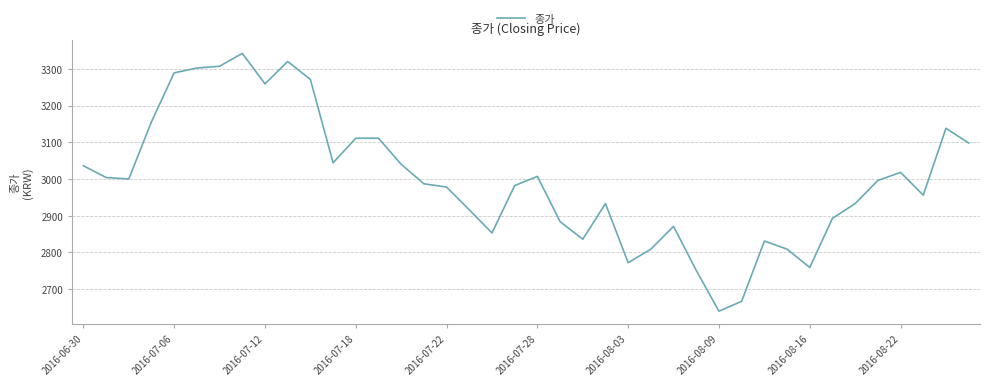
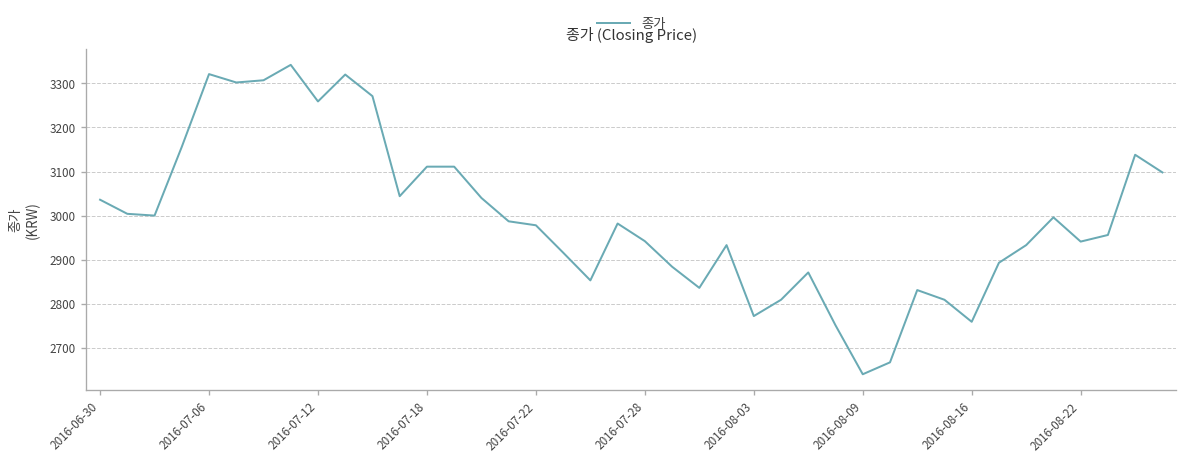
2016-07-06: 3290 -> 3320
2016-07-28: 3010 -> 2940
2016-08-22: 3020 -> 2940
